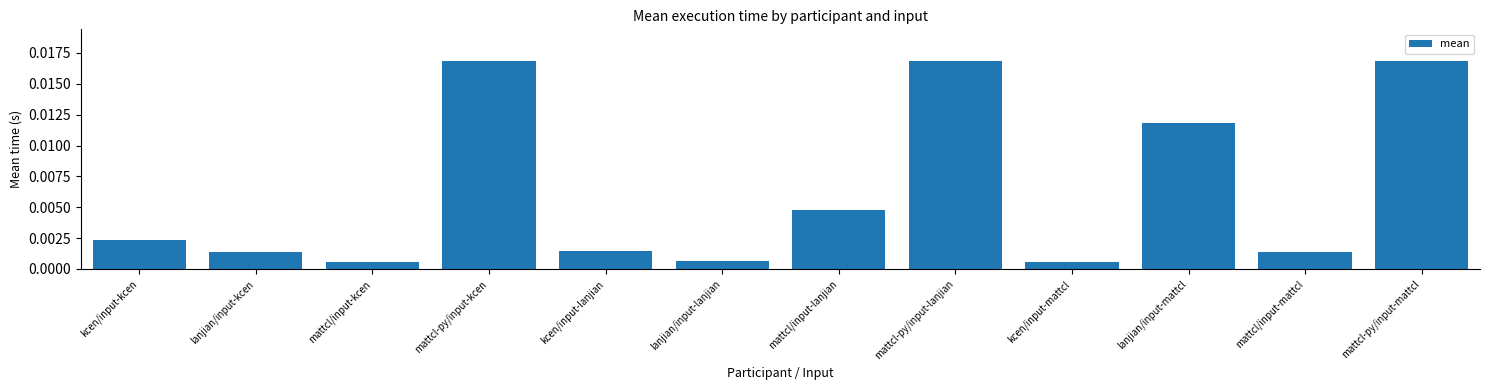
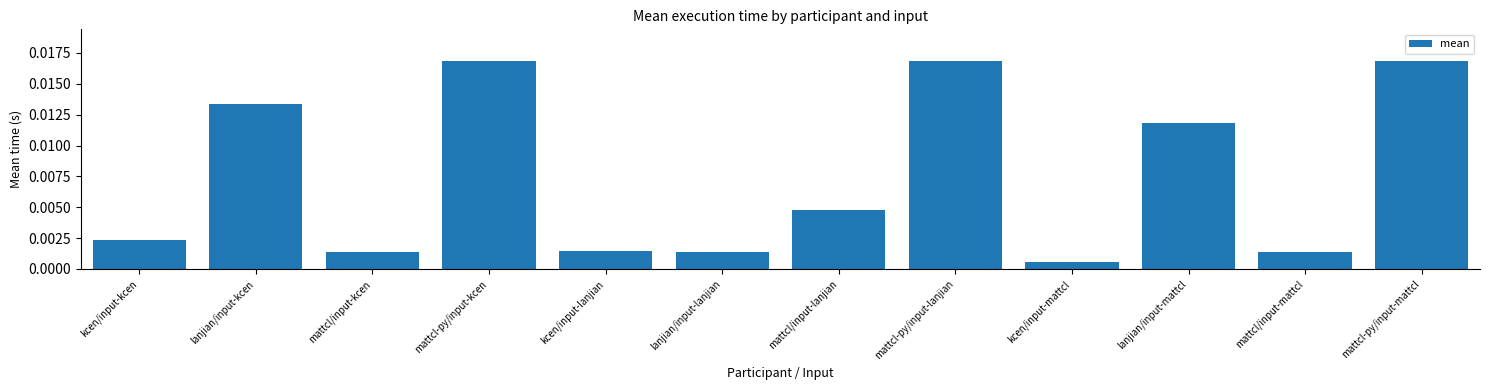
lanjian/input-kcen: 0.0014 -> 0.0134
mattcl/input-kcen: 0.0006 -> 0.0014
lanjian/input-lanjian: 0.0006 -> 0.0014
